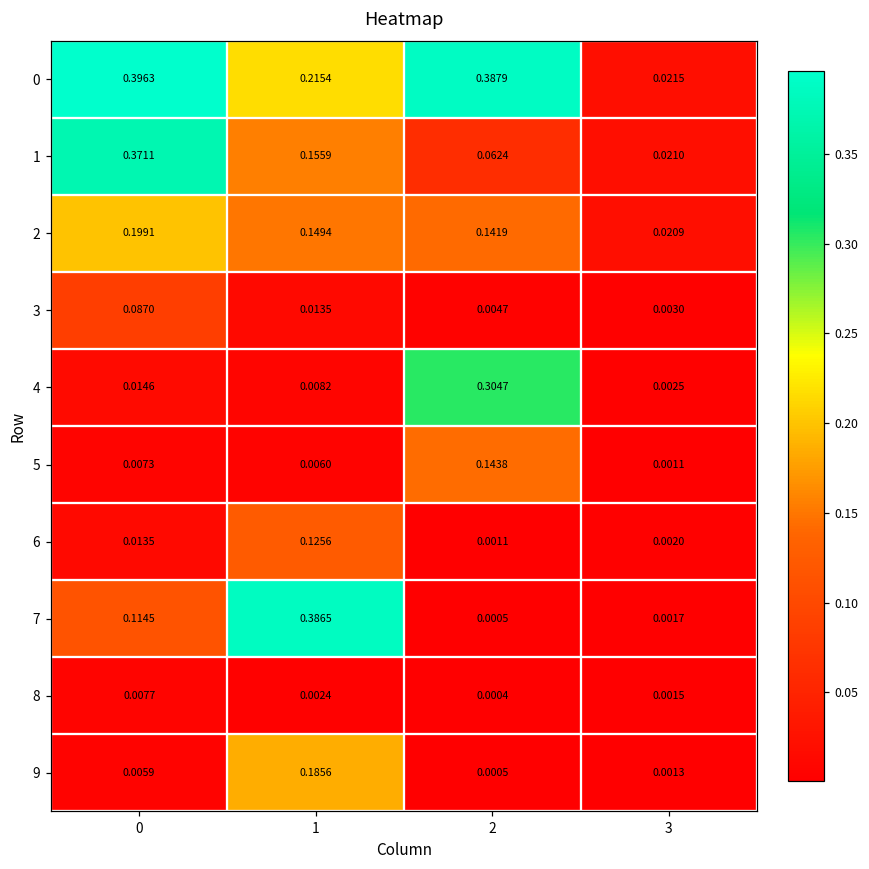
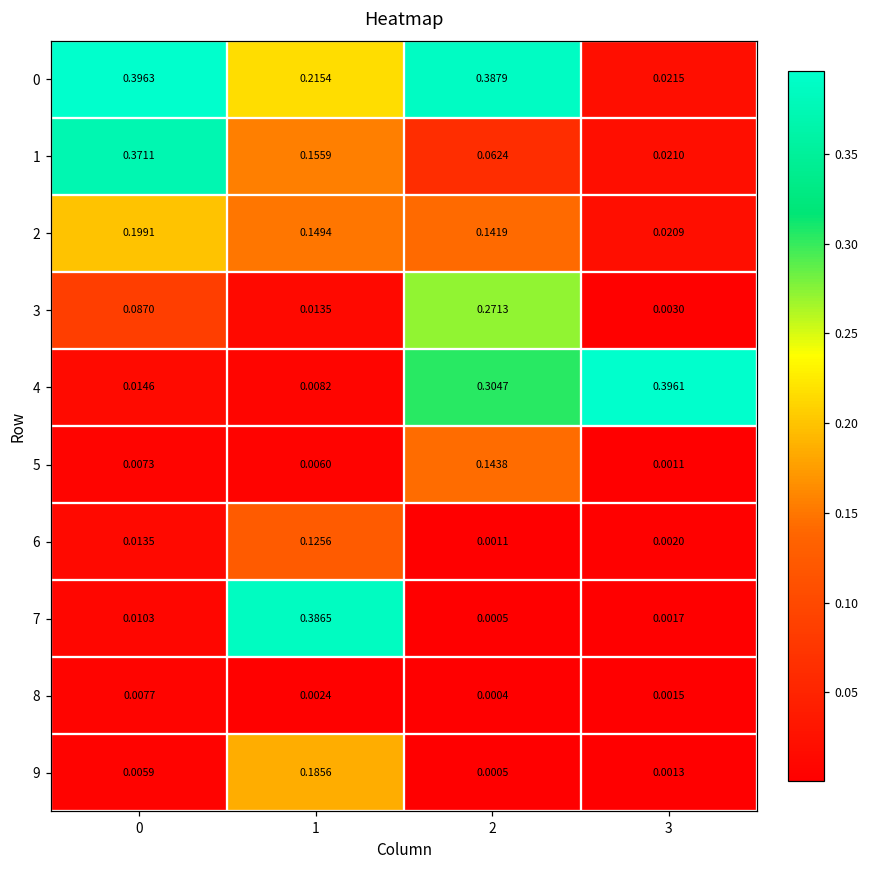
3, 2: 0.0047 -> 0.2713
4, 3: 0.0025 -> 0.3961
7, 0: 0.1145 -> 0.0103
